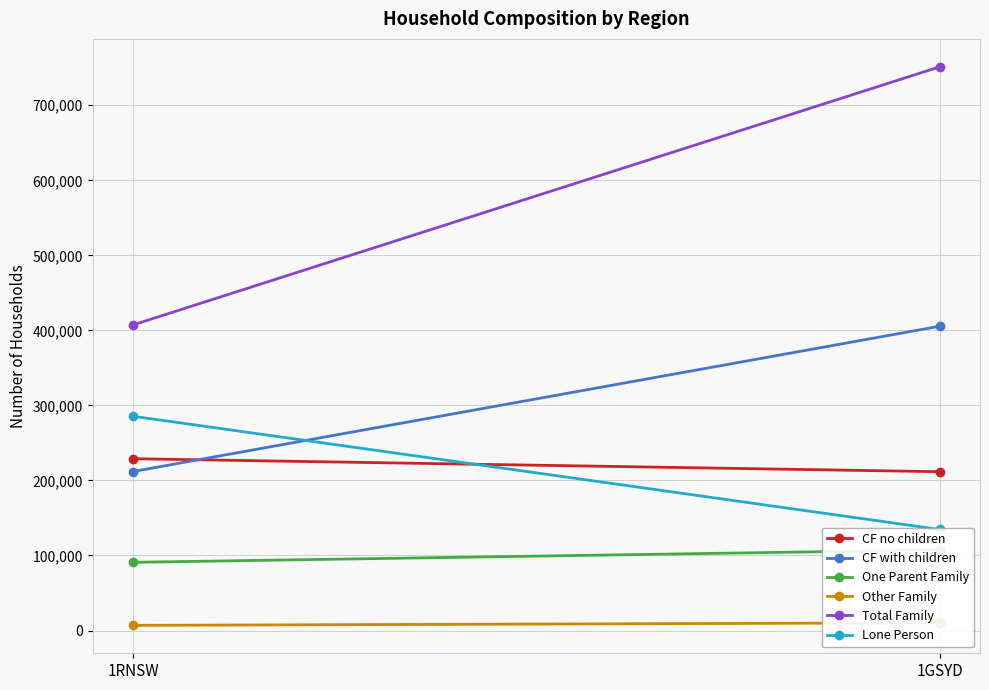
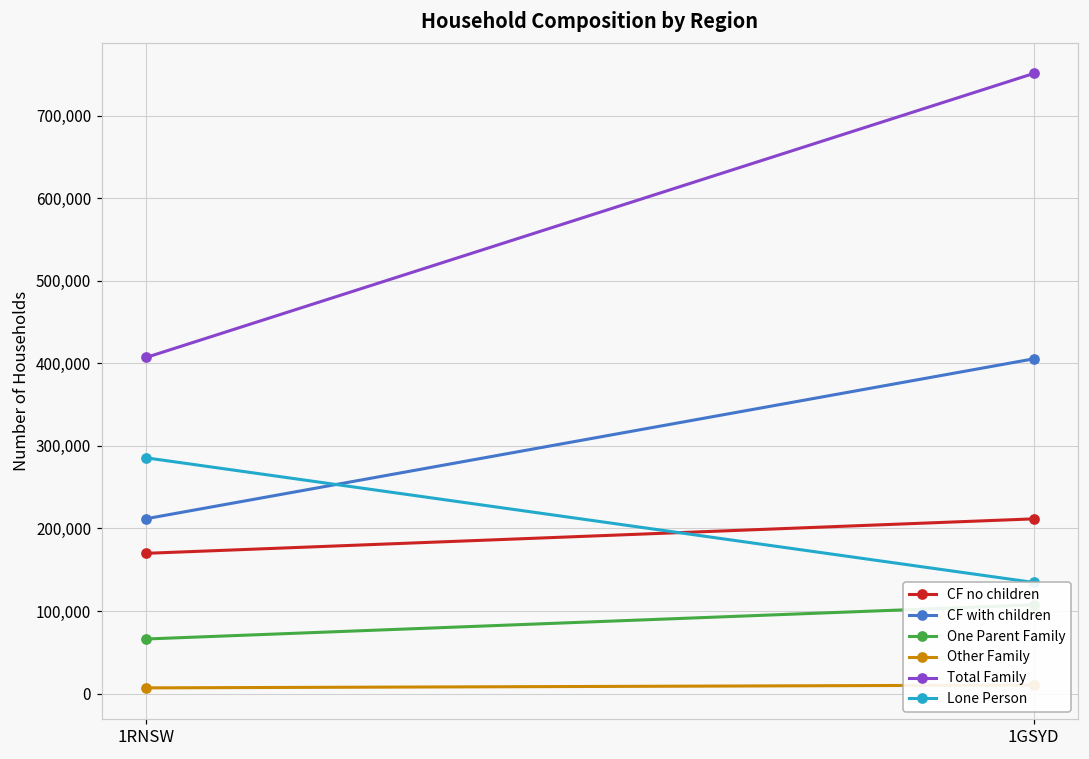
CF no children, 1RNSW: 230,000 -> 170,000
One Parent Family, 1RNSW: 90,000 -> 70,000
